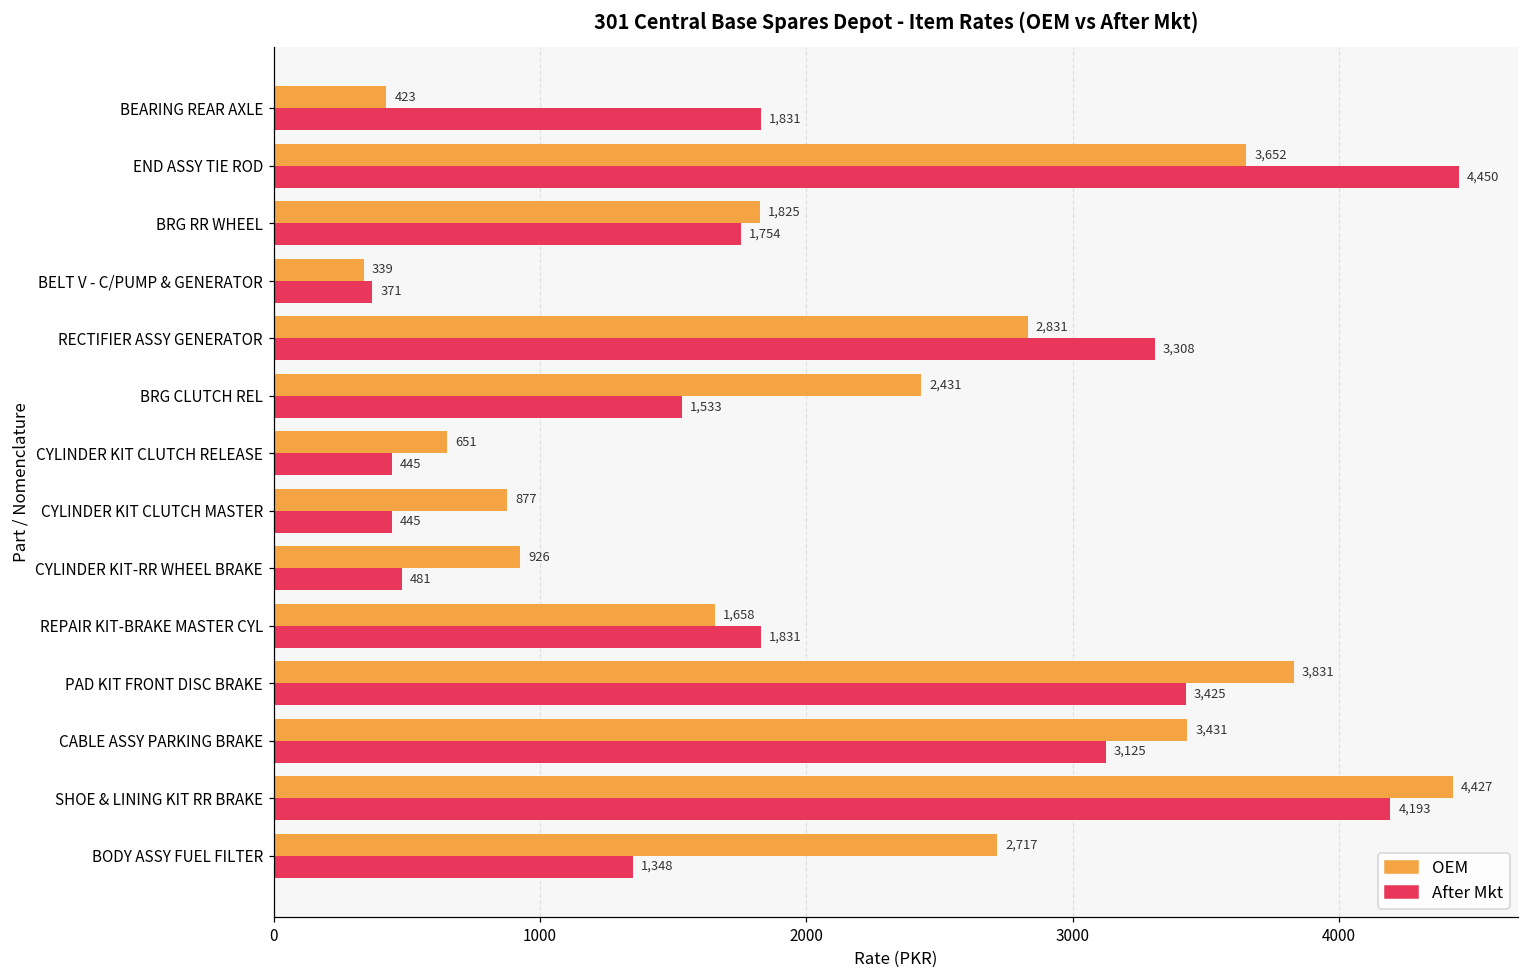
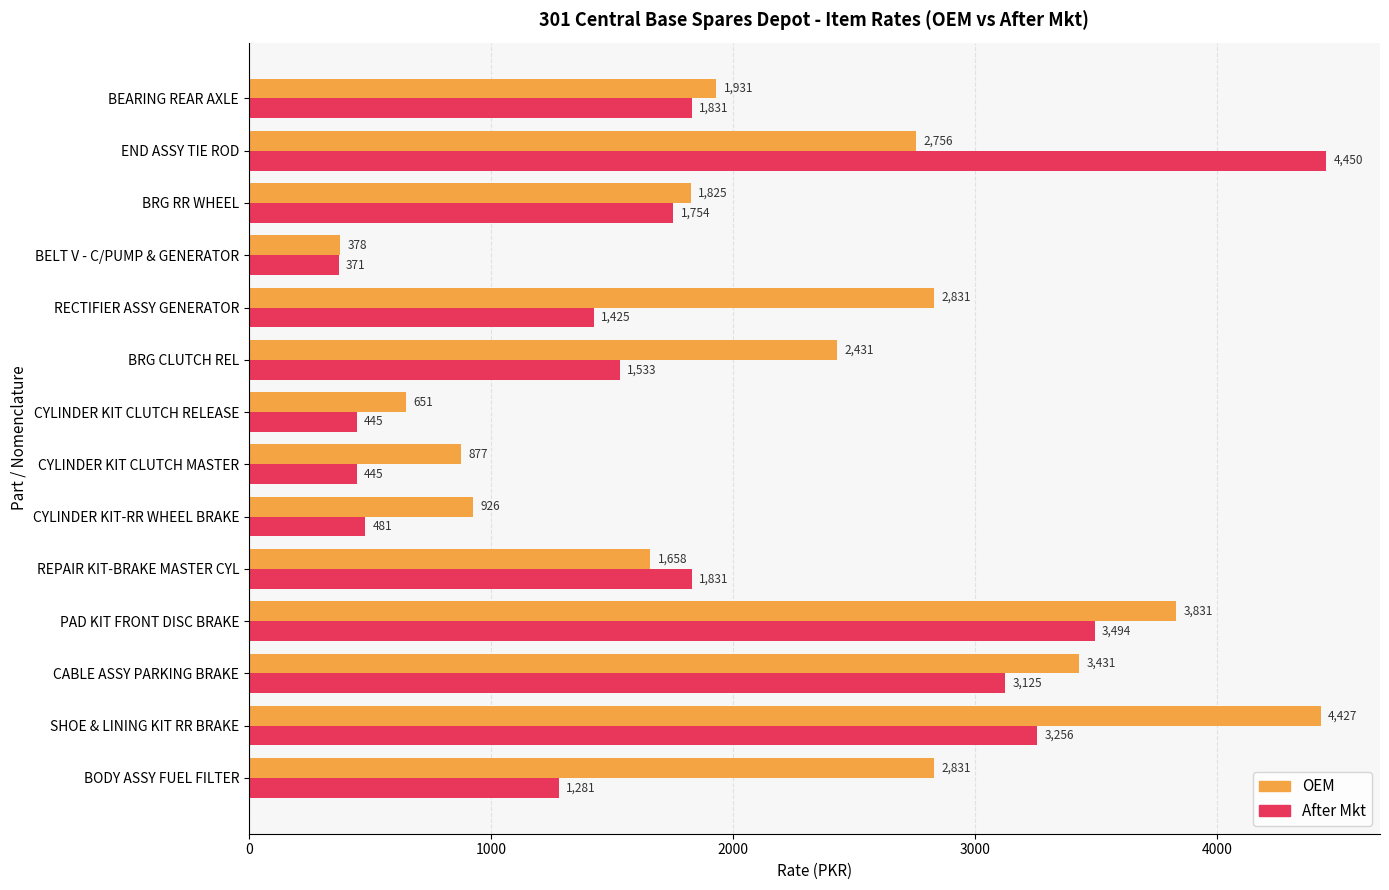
OEM, BEARING REAR AXLE: 423 -> 1,931
OEM, END ASSY TIE ROD: 3,652 -> 2,756
OEM, BELT V - C/PUMP & GENERATOR: 339 -> 378
After Mkt, RECTIFIER ASSY GENERATOR: 3,308 -> 1,425
After Mkt, PAD KIT FRONT DISC BRAKE: 3,425 -> 3,494
After Mkt, SHOE & LINING KIT RR BRAKE: 4,193 -> 3,256
OEM, BODY ASSY FUEL FILTER: 2,717 -> 2,831
After Mkt, BODY ASSY FUEL FILTER: 1,348 -> 1,281
